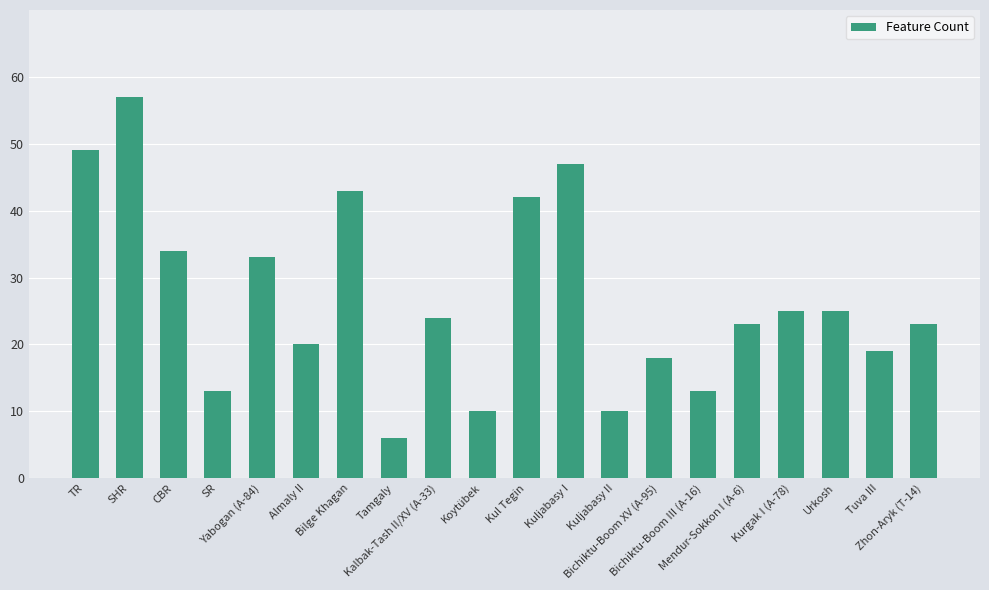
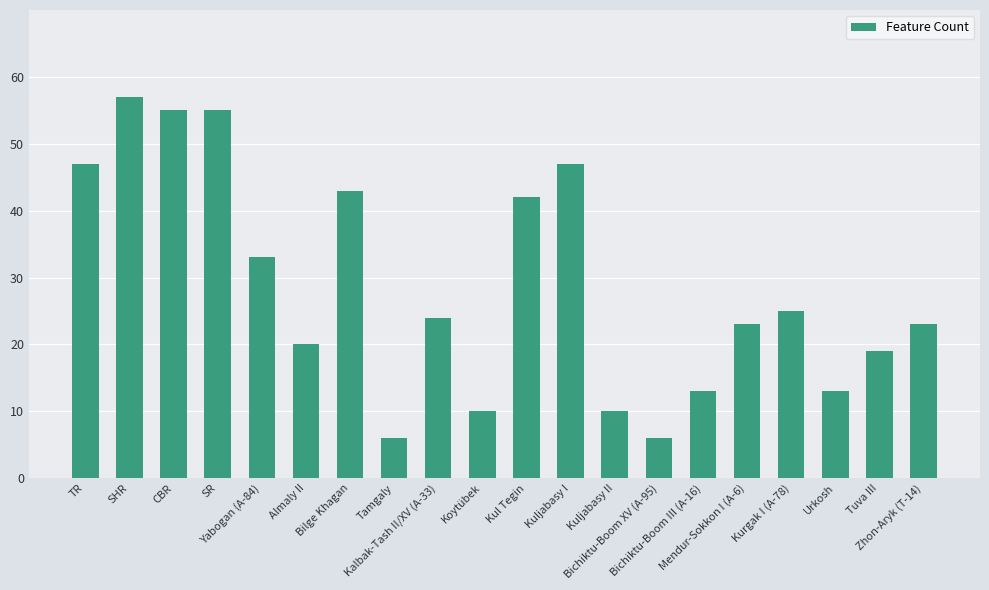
TR: 49 -> 47
CBR: 34 -> 55
SR: 13 -> 55
Bichiktu-Boom XV (A-95): 18 -> 6
Urkosh: 25 -> 13
